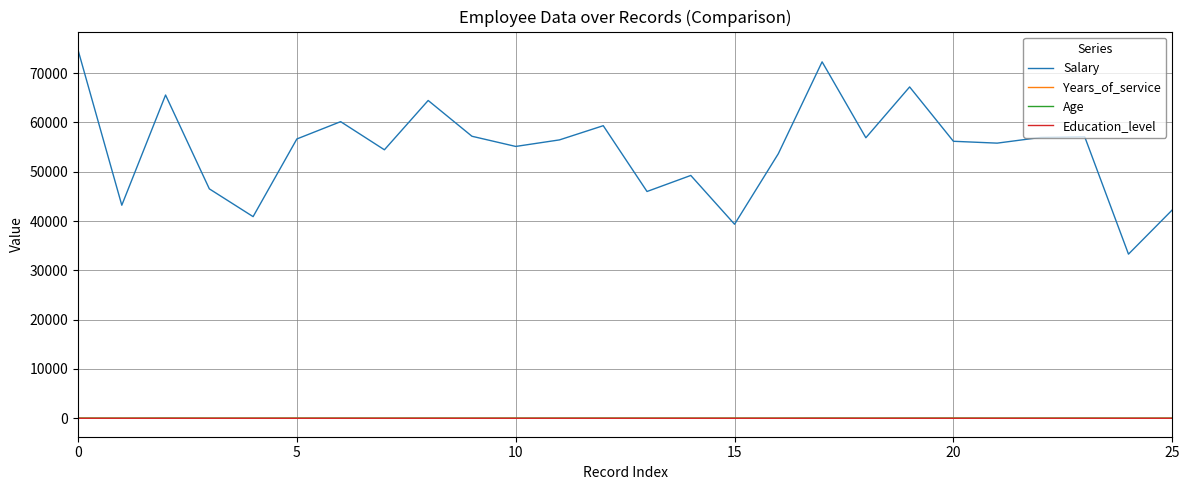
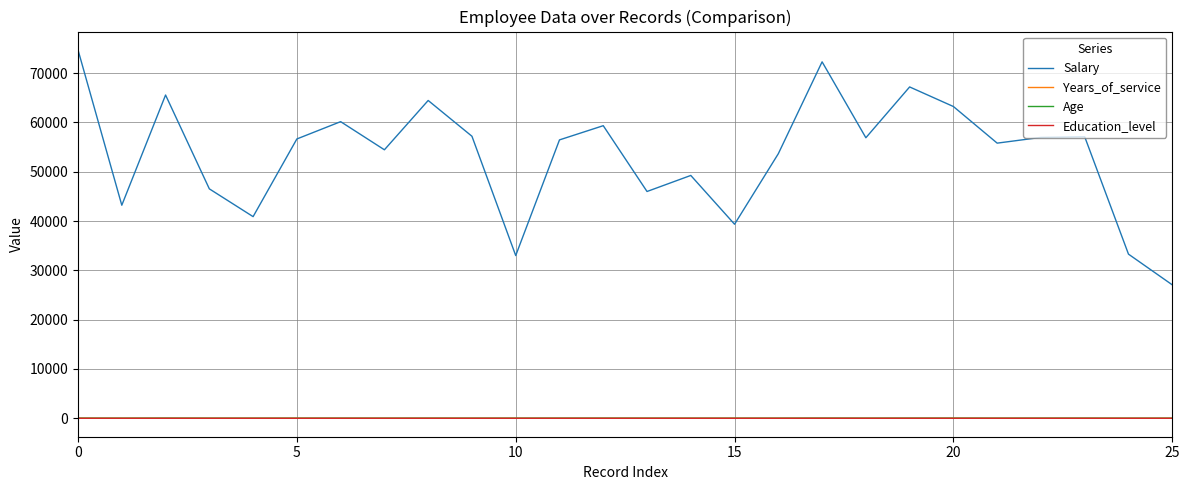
Salary, 10: 55000 -> 33000
Salary, 20: 56000 -> 63000
Salary, 25: 42000 -> 27000
